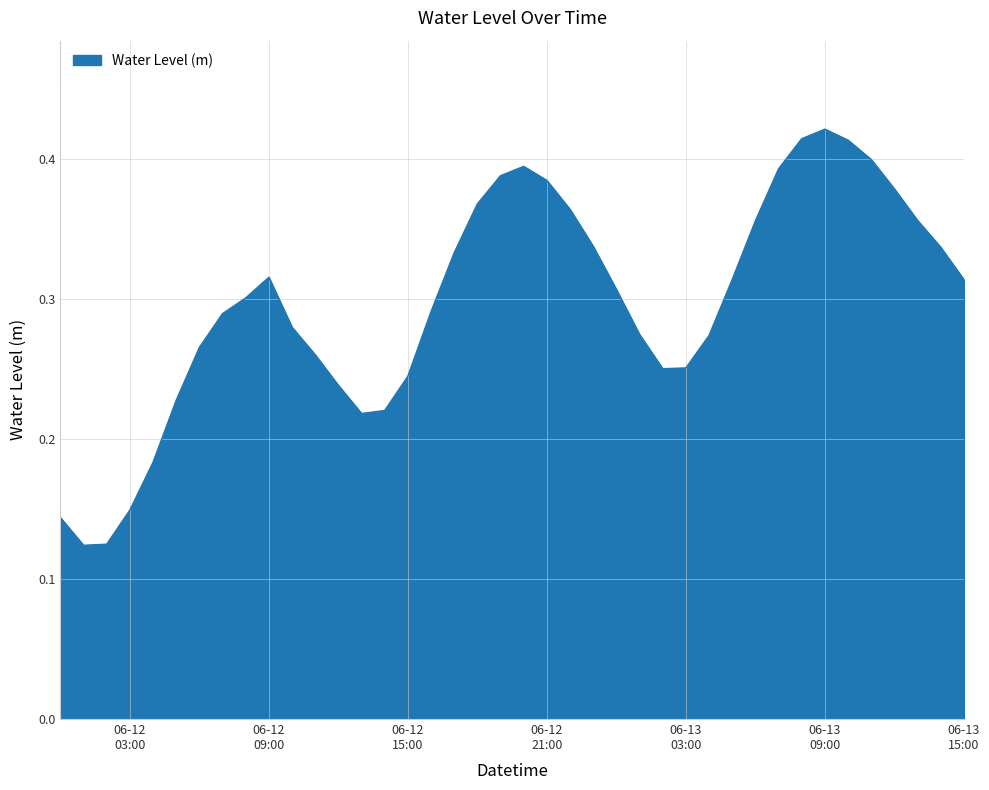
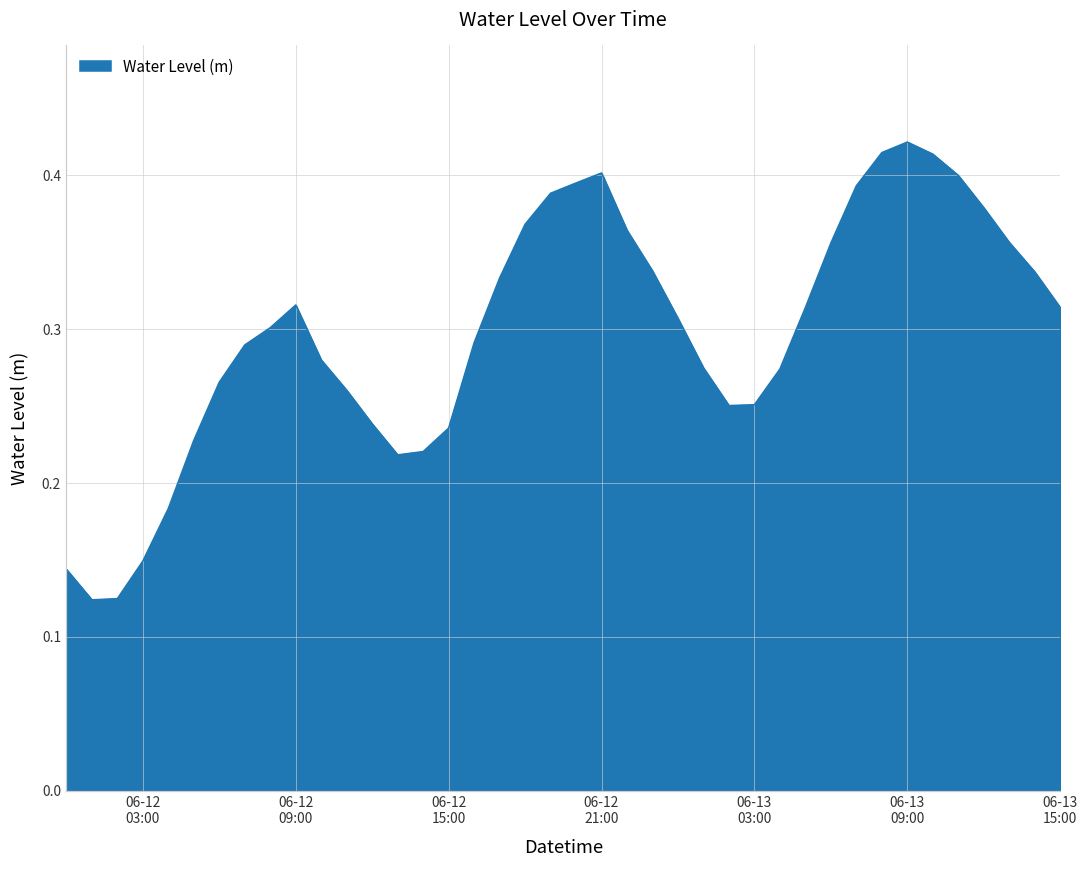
06-12 15:00: 0.245 -> 0.236
06-12 21:00: 0.385 -> 0.401
